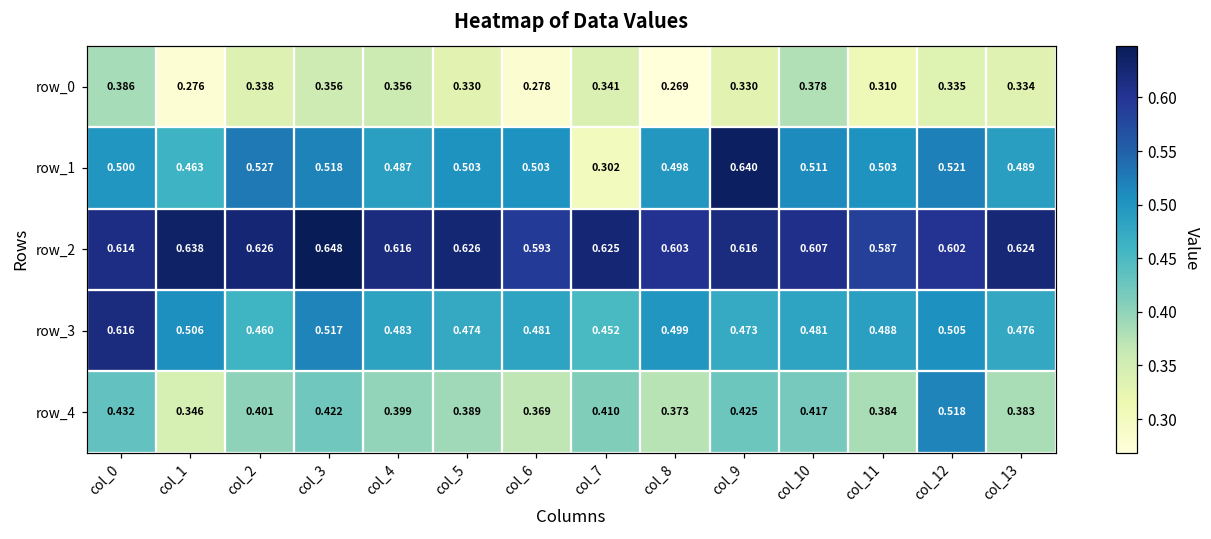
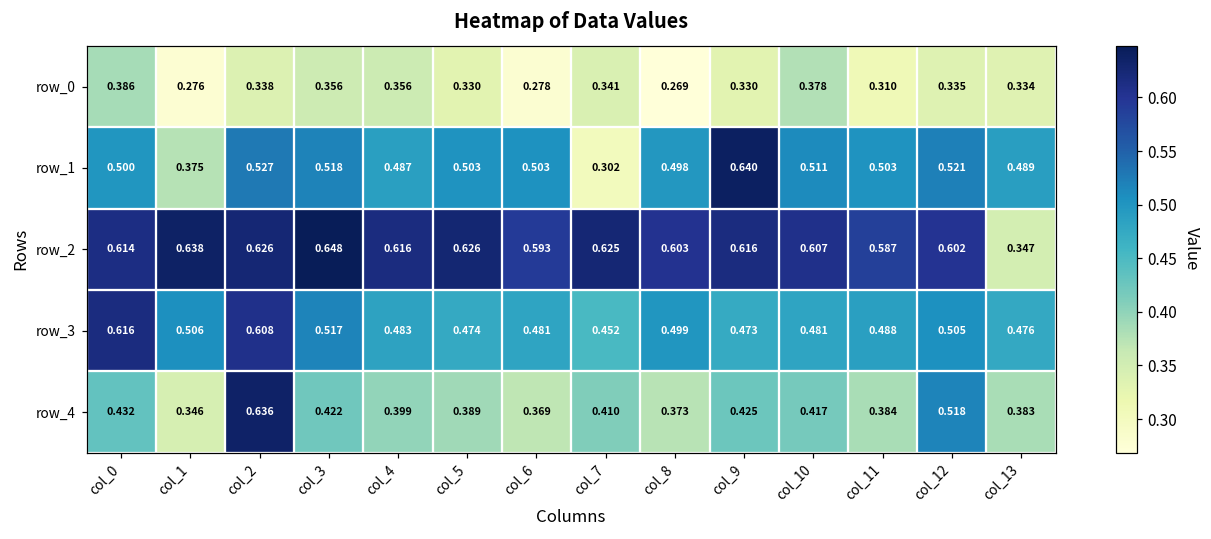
row_1, col_1: 0.463 -> 0.375
row_2, col_13: 0.624 -> 0.347
row_3, col_2: 0.460 -> 0.608
row_4, col_2: 0.401 -> 0.636
